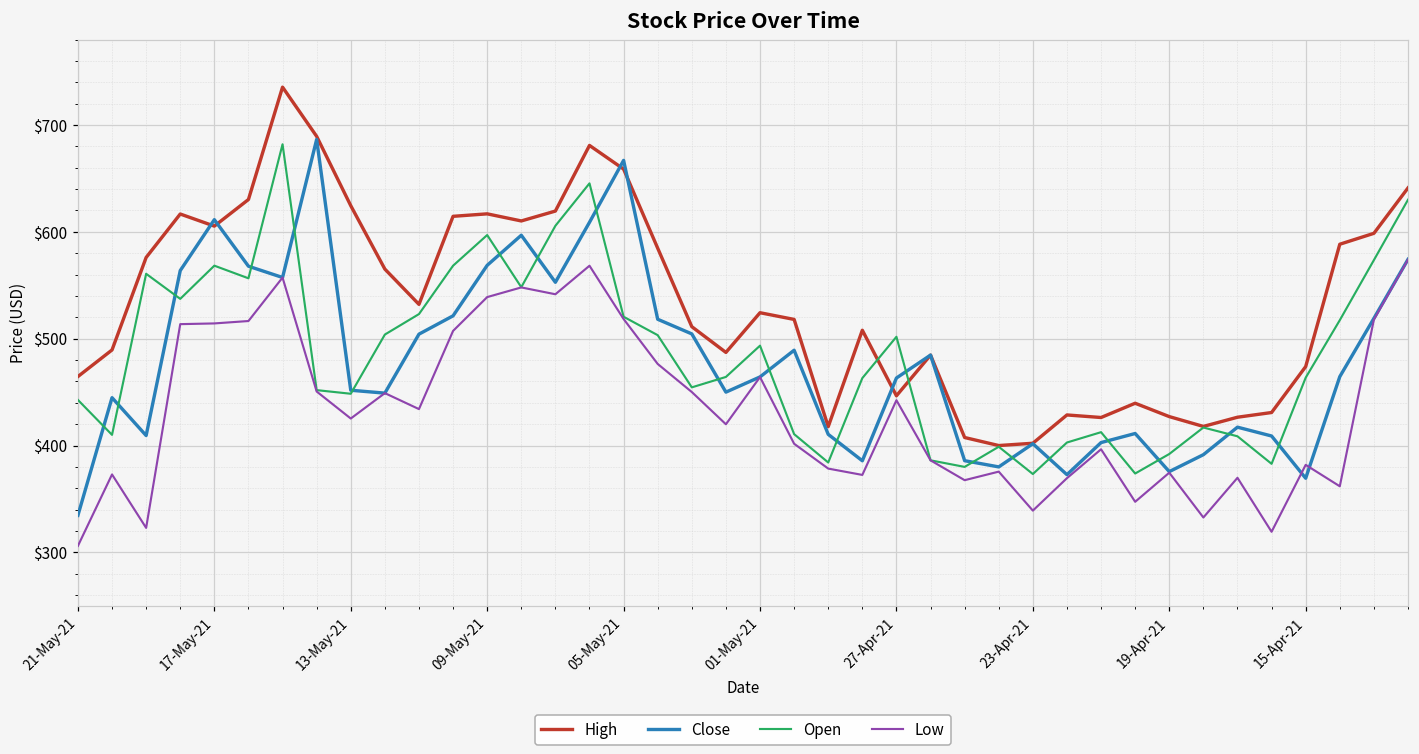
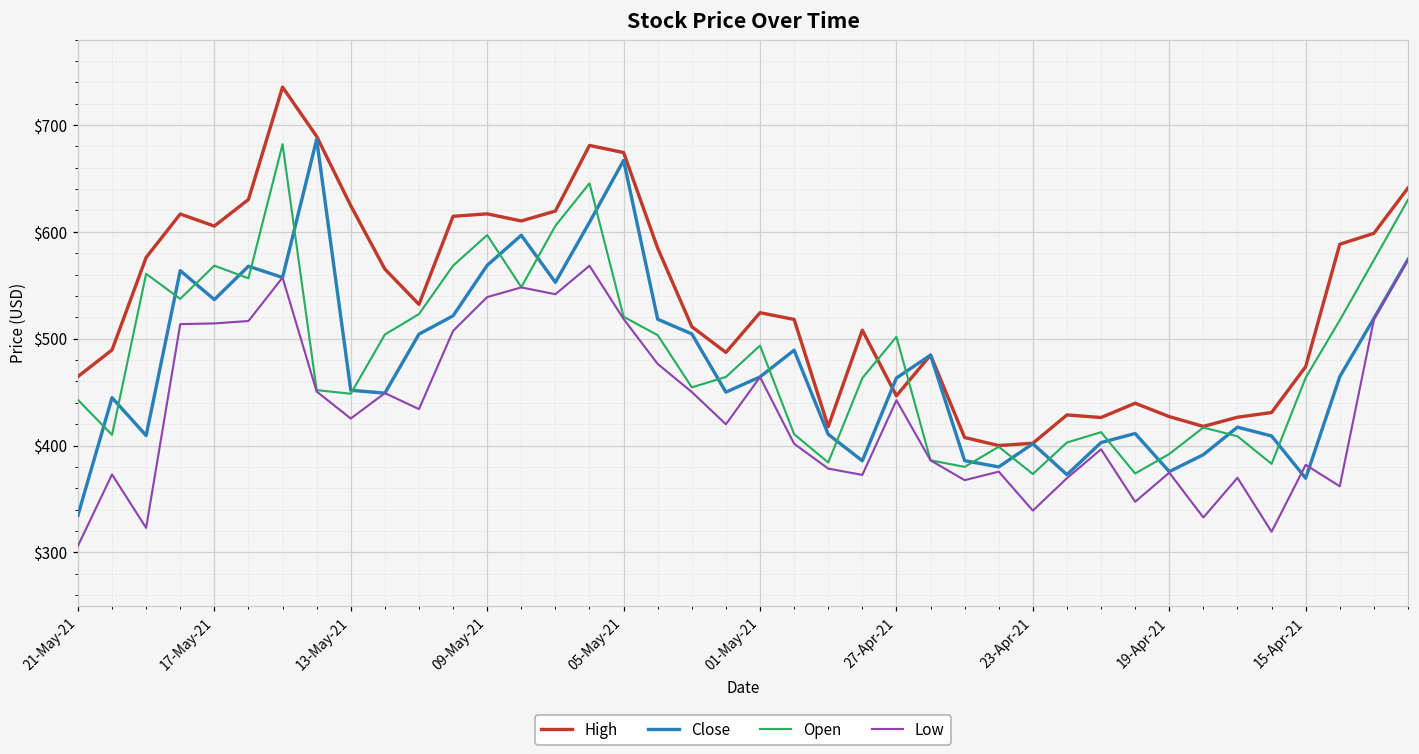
Close, 17-May-21: $610 -> $540
High, 05-May-21: $660 -> $670
